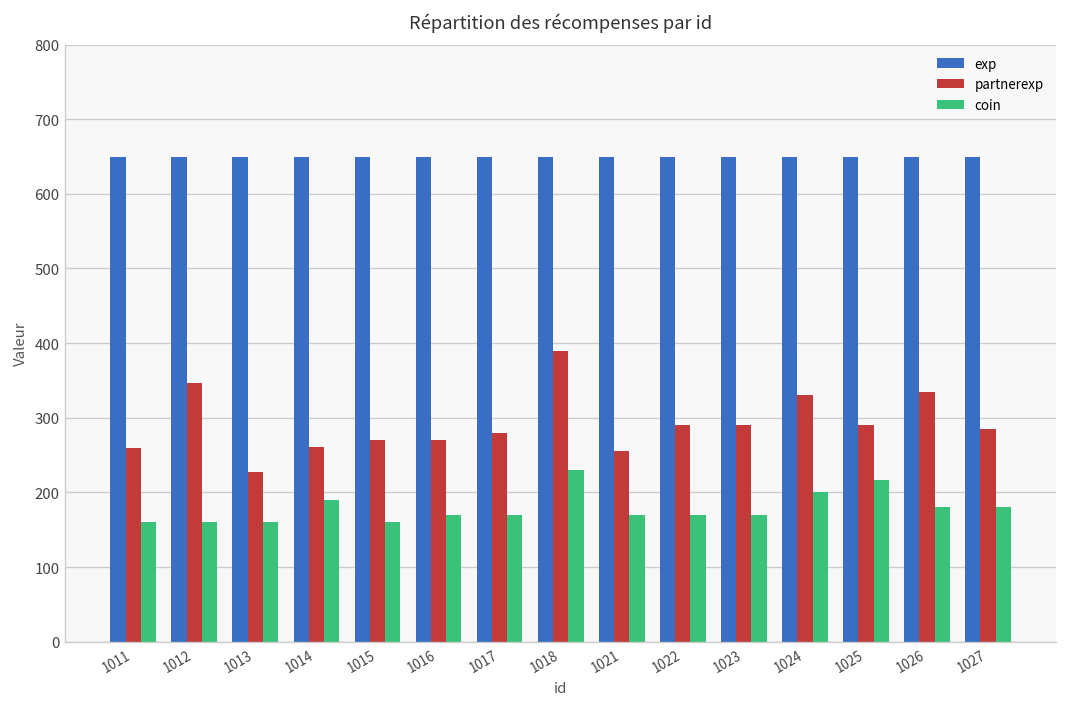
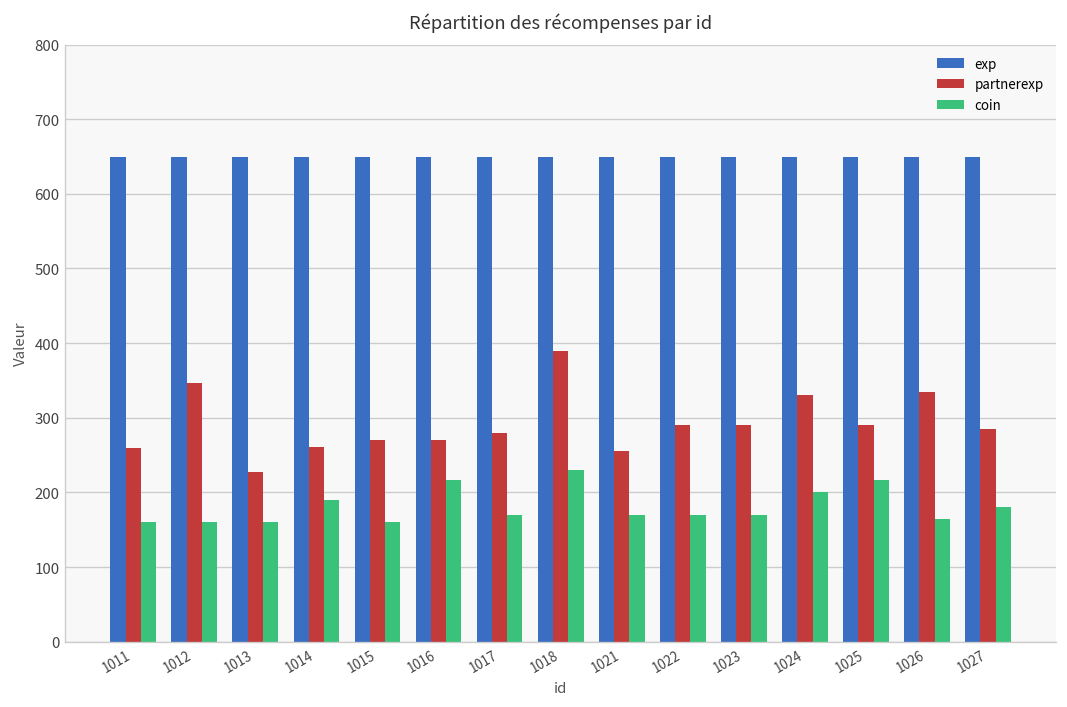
coin, 1016: 170 -> 220
coin, 1026: 180 -> 160
